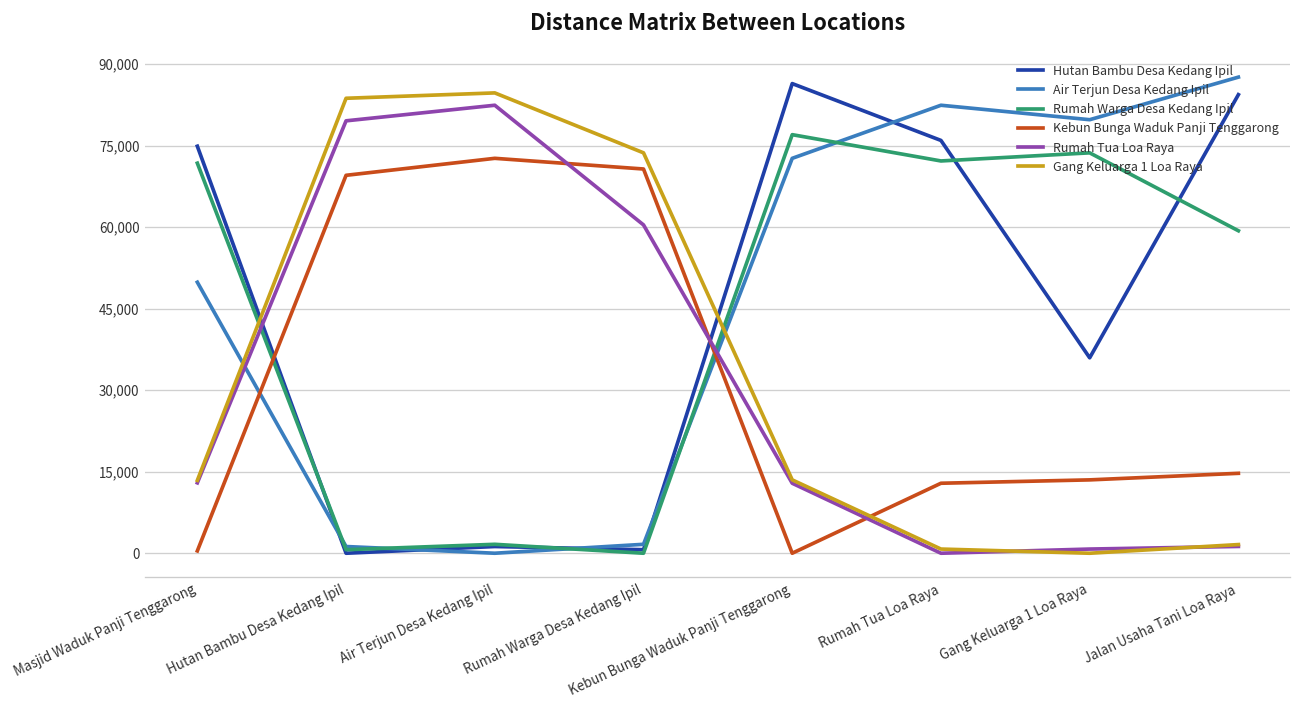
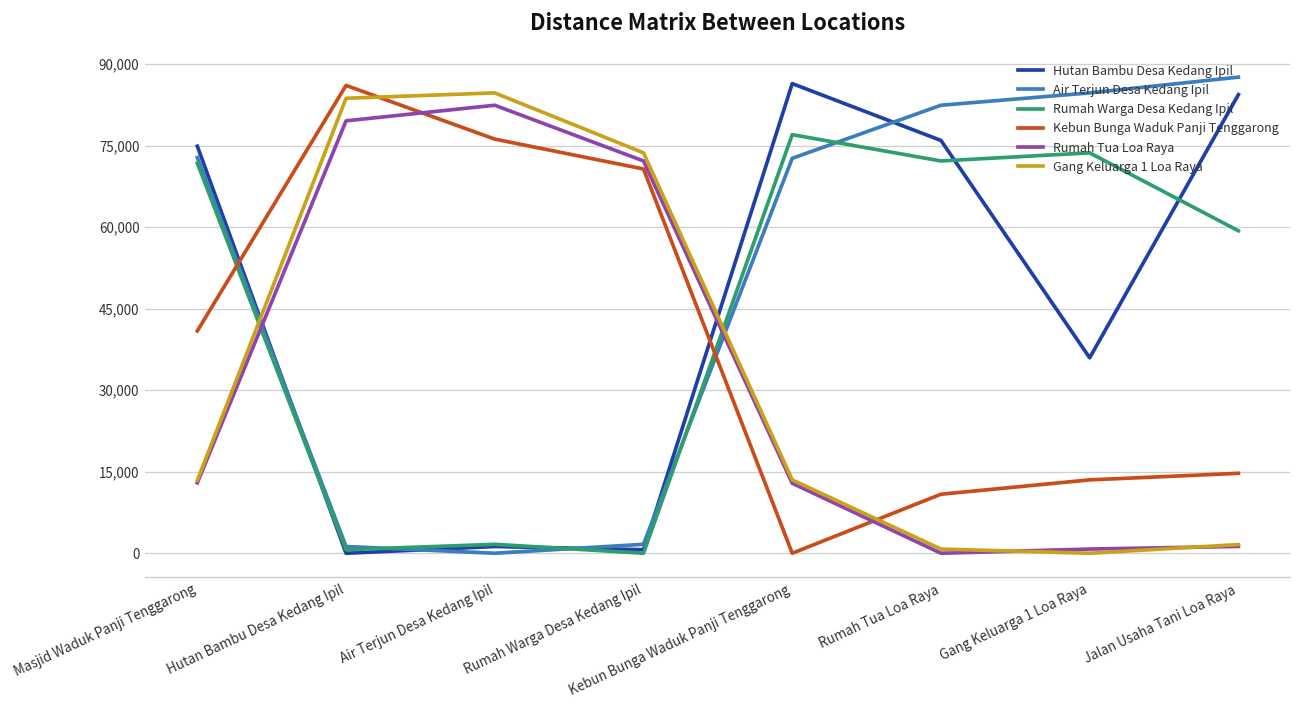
Air Terjun Desa Kedang Ipil, Masjid Waduk Panji Tenggarong: 50,000 -> 73,000
Kebun Bunga Waduk Panji Tenggarong, Masjid Waduk Panji Tenggarong: 0 -> 41,000
Kebun Bunga Waduk Panji Tenggarong, Hutan Bambu Desa Kedang Ipil: 70,000 -> 86,000
Kebun Bunga Waduk Panji Tenggarong, Air Terjun Desa Kedang Ipil: 73,000 -> 76,000
Rumah Tua Loa Raya, Rumah Warga Desa Kedang Ipil: 60,000 -> 72,000
Kebun Bunga Waduk Panji Tenggarong, Rumah Tua Loa Raya: 13,000 -> 11,000
Air Terjun Desa Kedang Ipil, Gang Keluarga 1 Loa Raya: 80,000 -> 85,000
